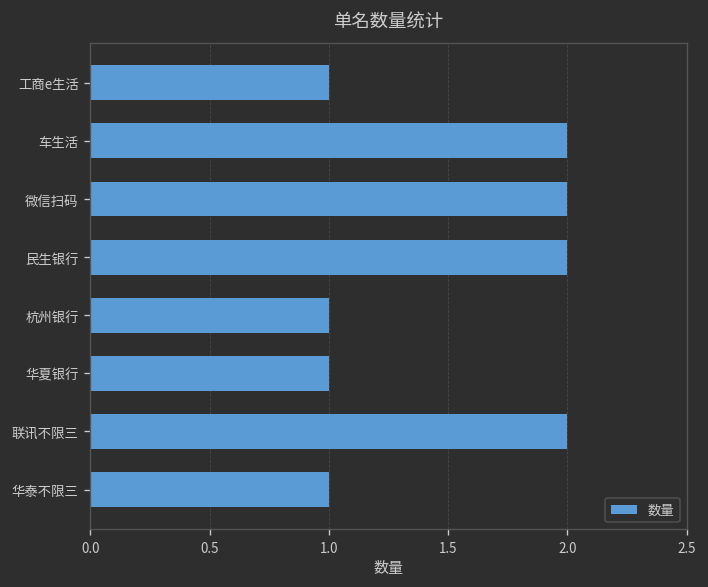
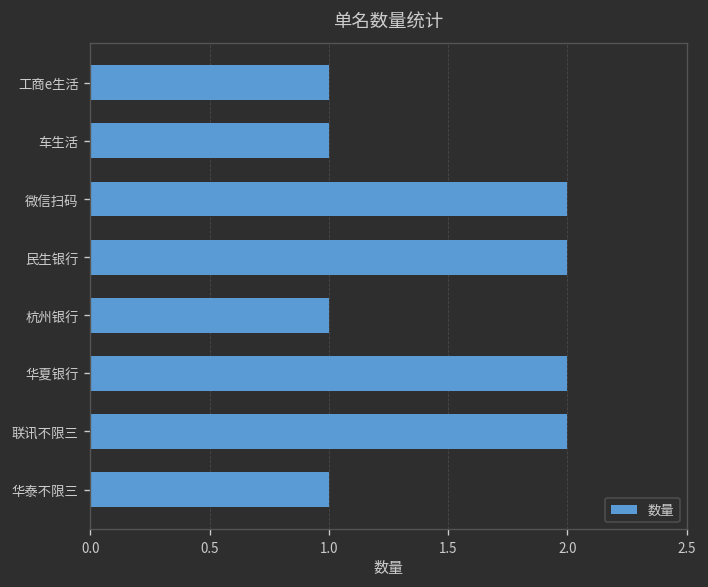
车生活: 2 -> 1
华夏银行: 1 -> 2
